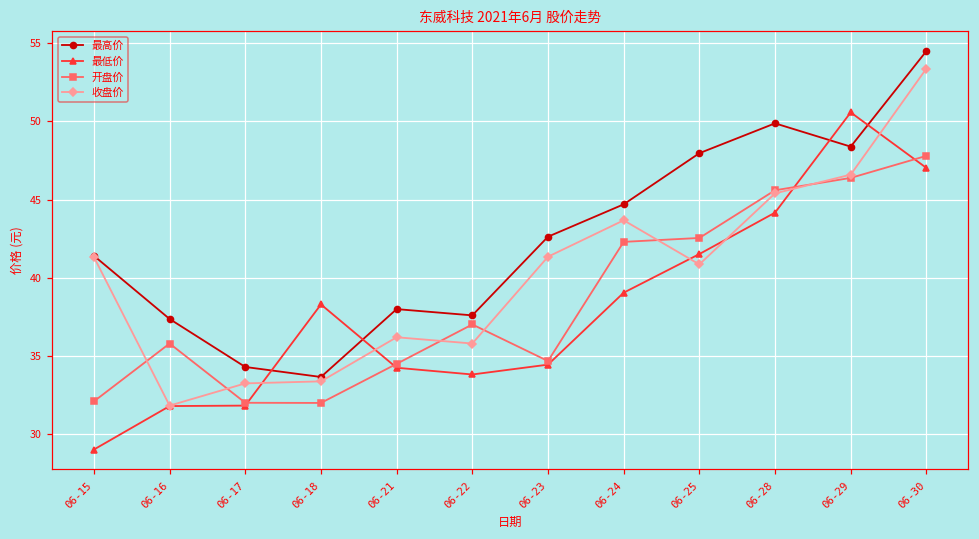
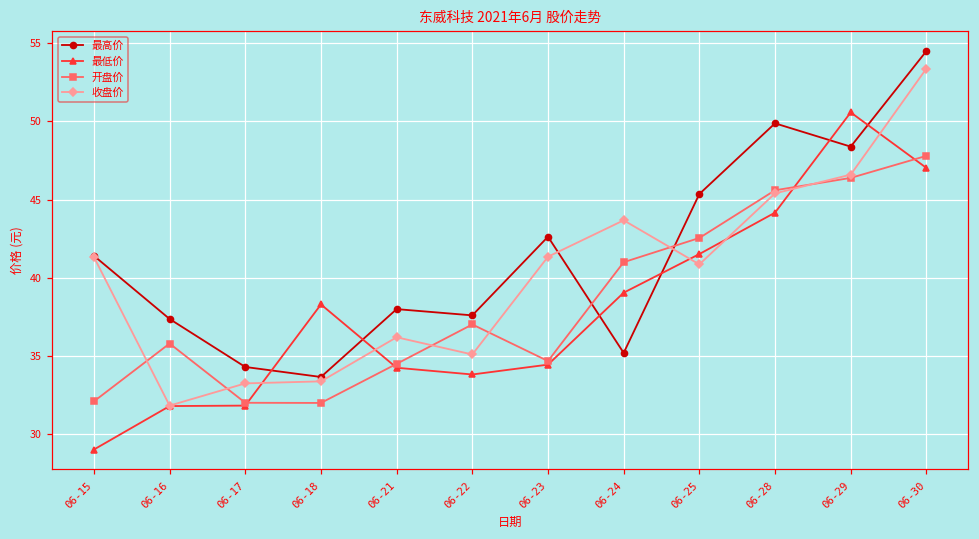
收盘价, 06-22: 35.8 -> 35.1
最高价, 06-24: 44.7 -> 35.2
开盘价, 06-24: 42.3 -> 41.0
最高价, 06-25: 48.0 -> 45.4
